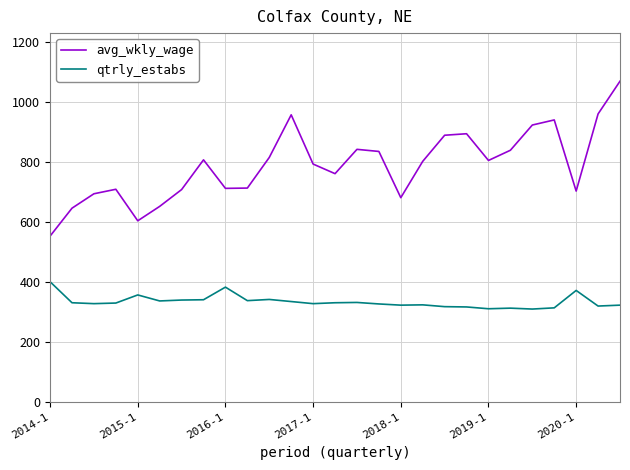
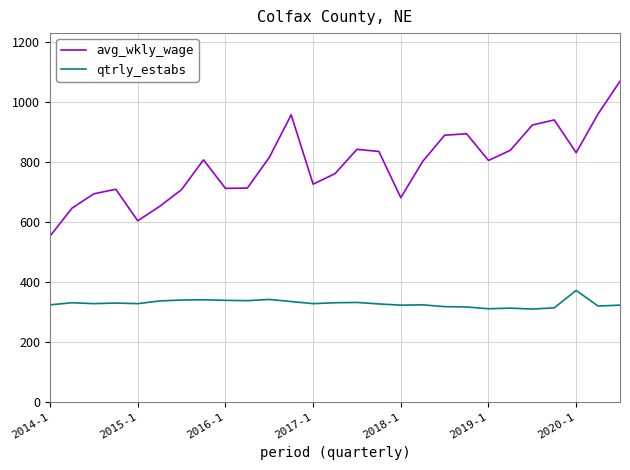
qtrly_estabs, 2014-1: 400 -> 320
qtrly_estabs, 2015-1: 360 -> 330
qtrly_estabs, 2016-1: 380 -> 340
avg_wkly_wage, 2017-1: 790 -> 730
avg_wkly_wage, 2020-1: 700 -> 830
